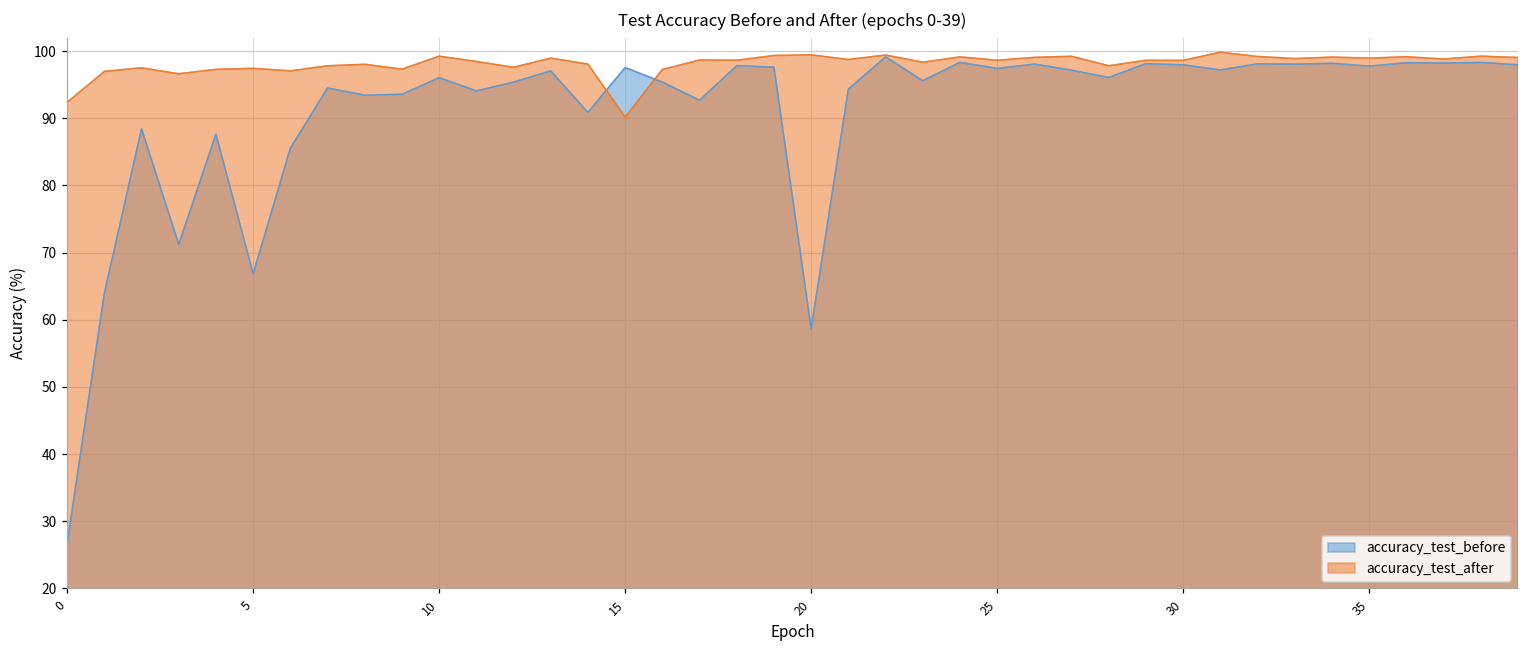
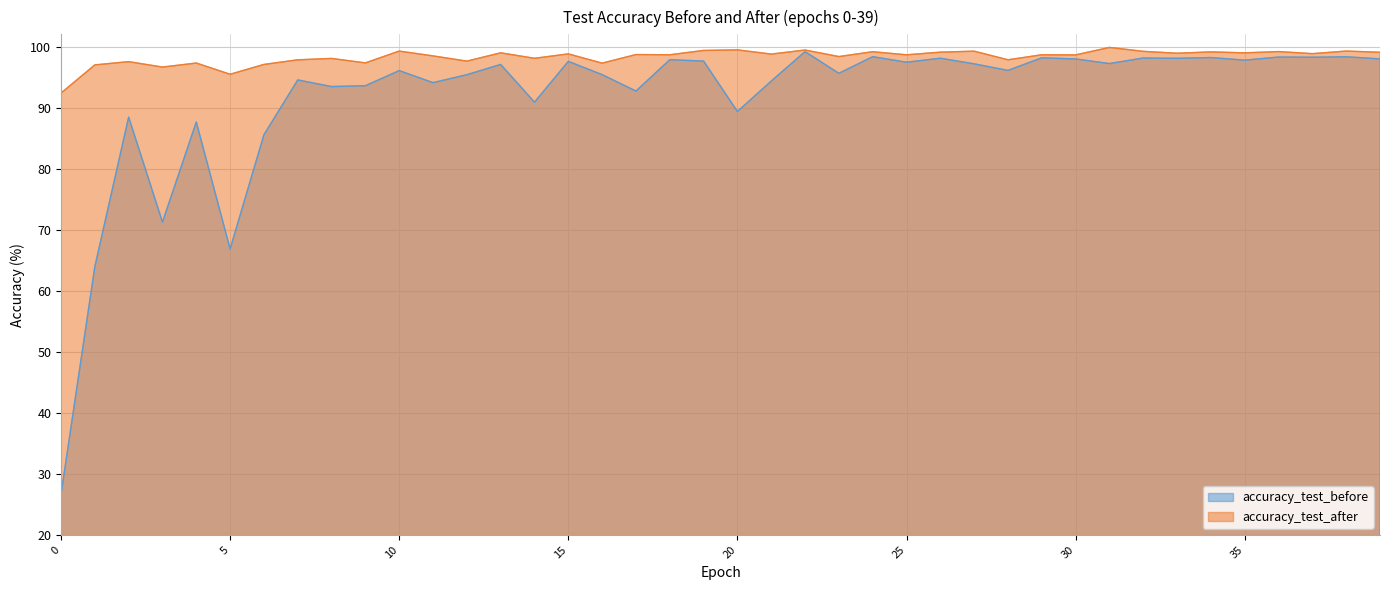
accuracy_test_after, 5: 97 -> 95
accuracy_test_after, 15: 90 -> 99
accuracy_test_before, 20: 59 -> 89
